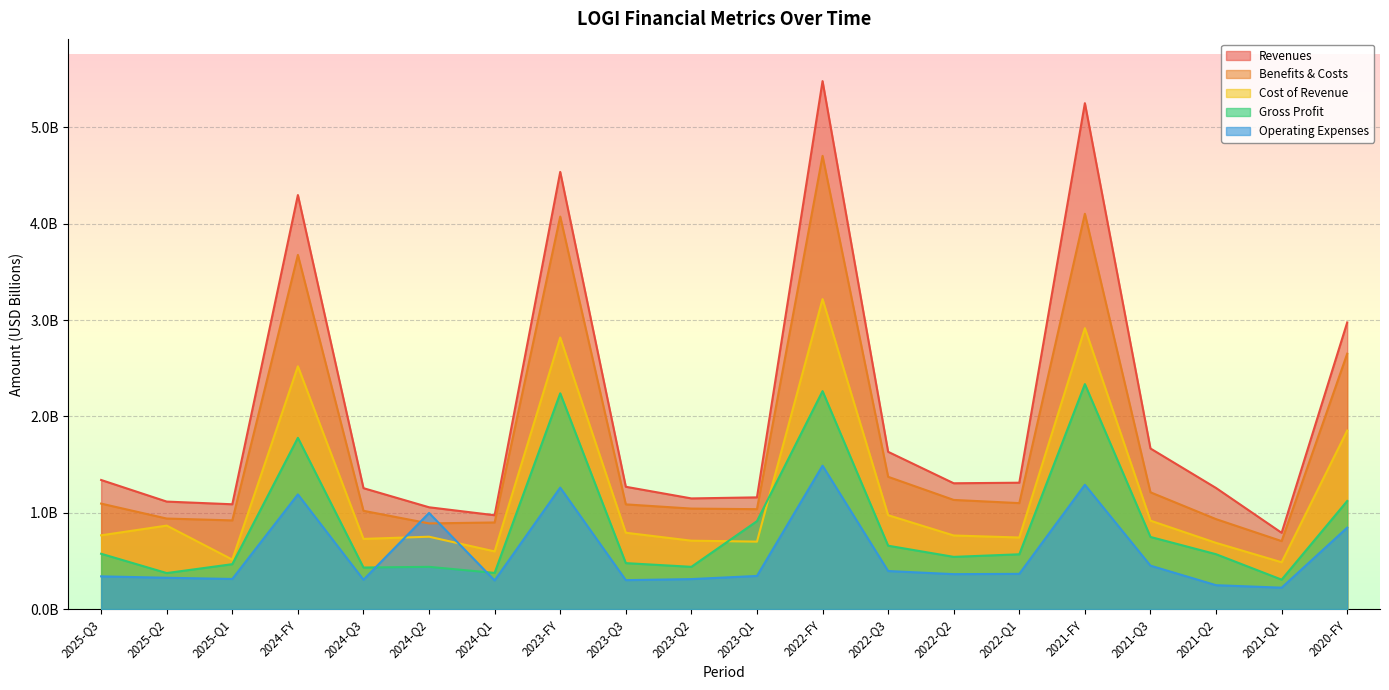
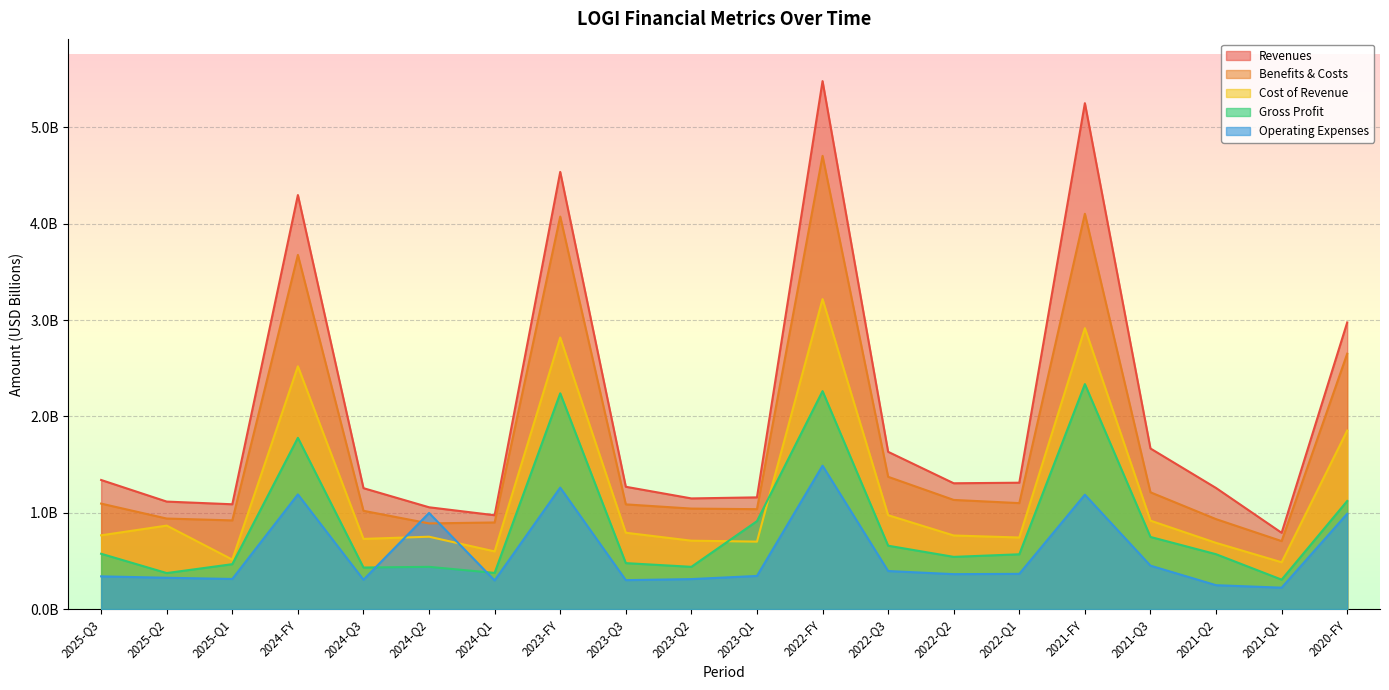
Operating Expenses, 2021-FY: 1300000000 -> 1200000000
Operating Expenses, 2020-FY: 800000000 -> 1000000000
